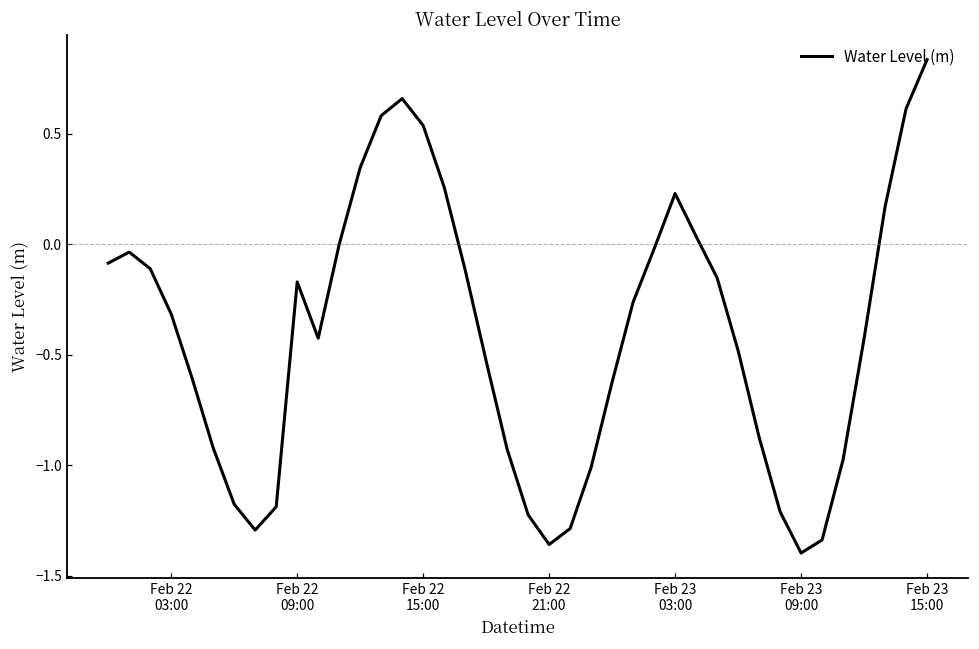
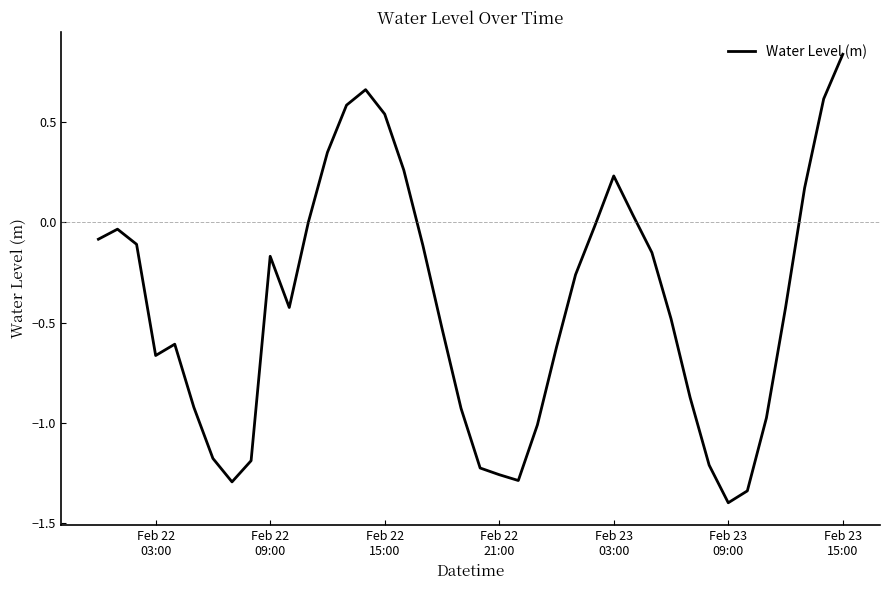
Feb 22 03:00: -0.32 -> -0.66
Feb 22 21:00: -1.36 -> -1.26
